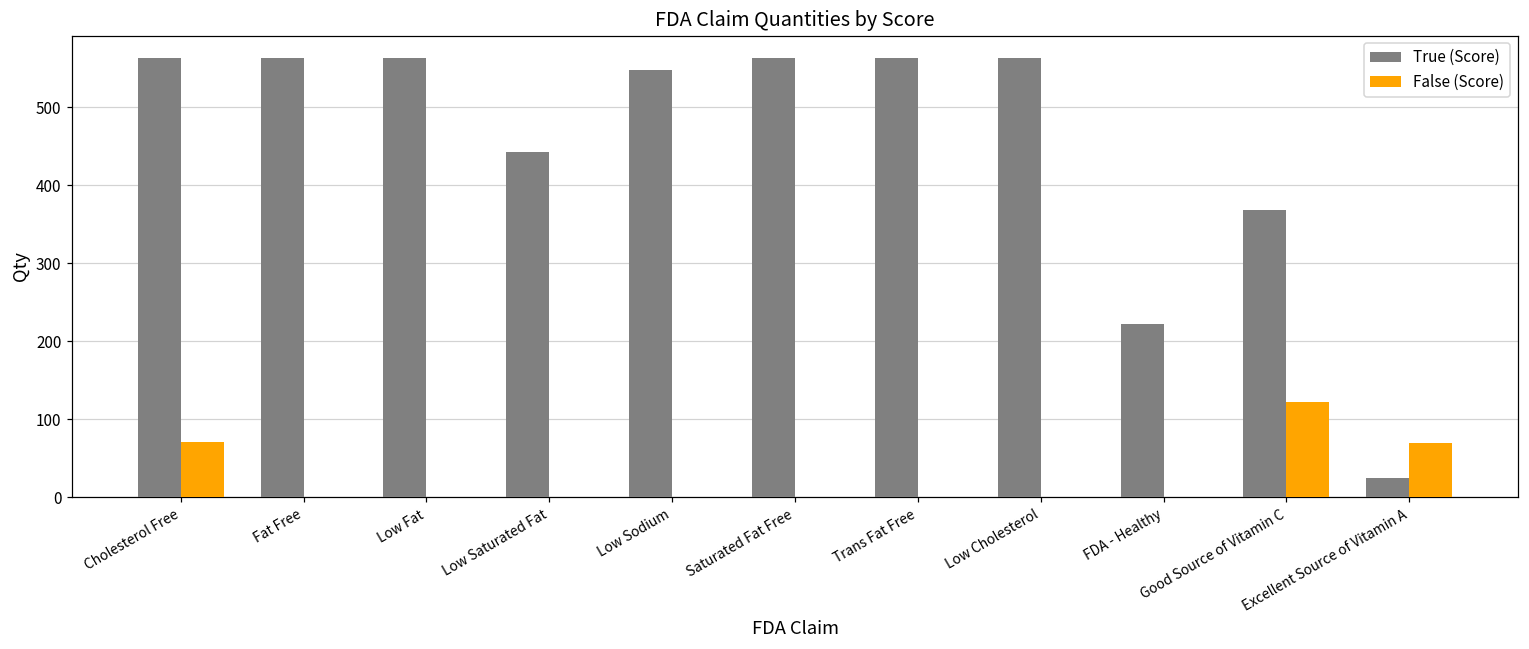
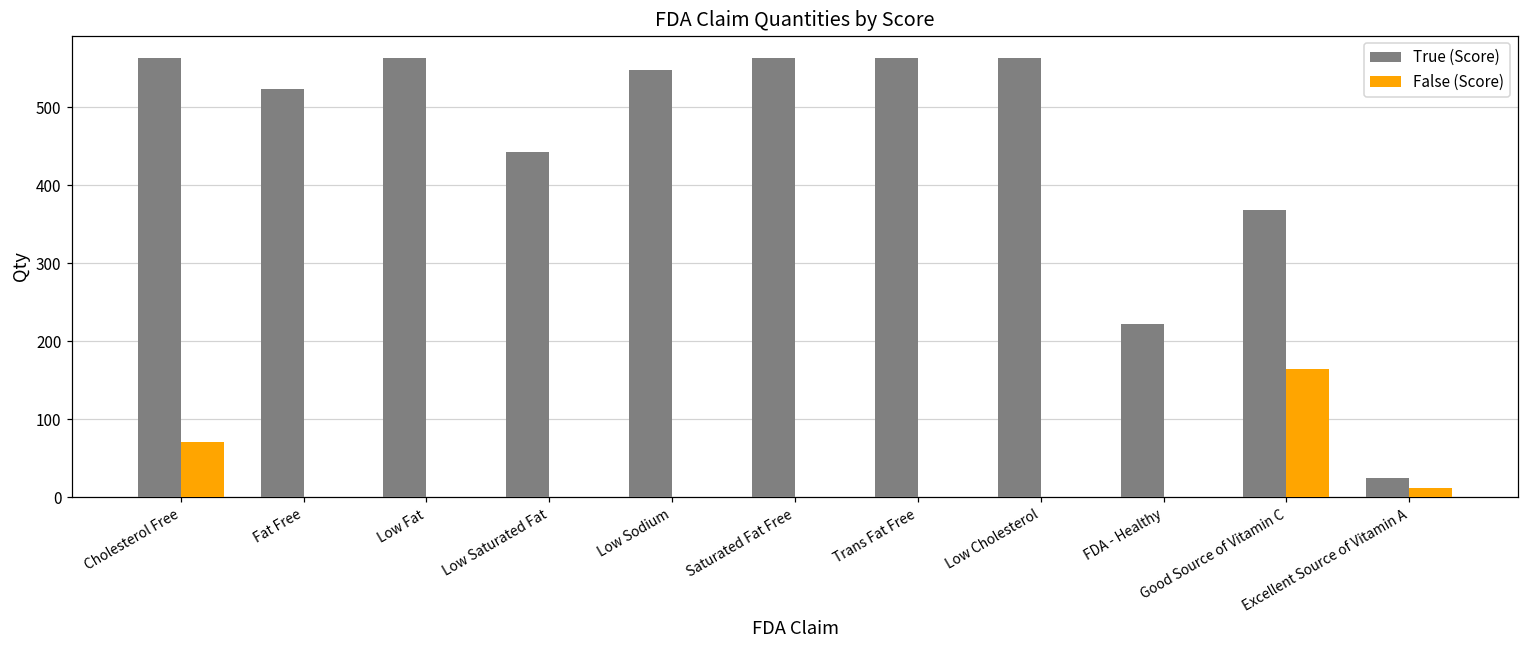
True (Score), Fat Free: 560 -> 520
False (Score), Good Source of Vitamin C: 120 -> 160
False (Score), Excellent Source of Vitamin A: 70 -> 10
